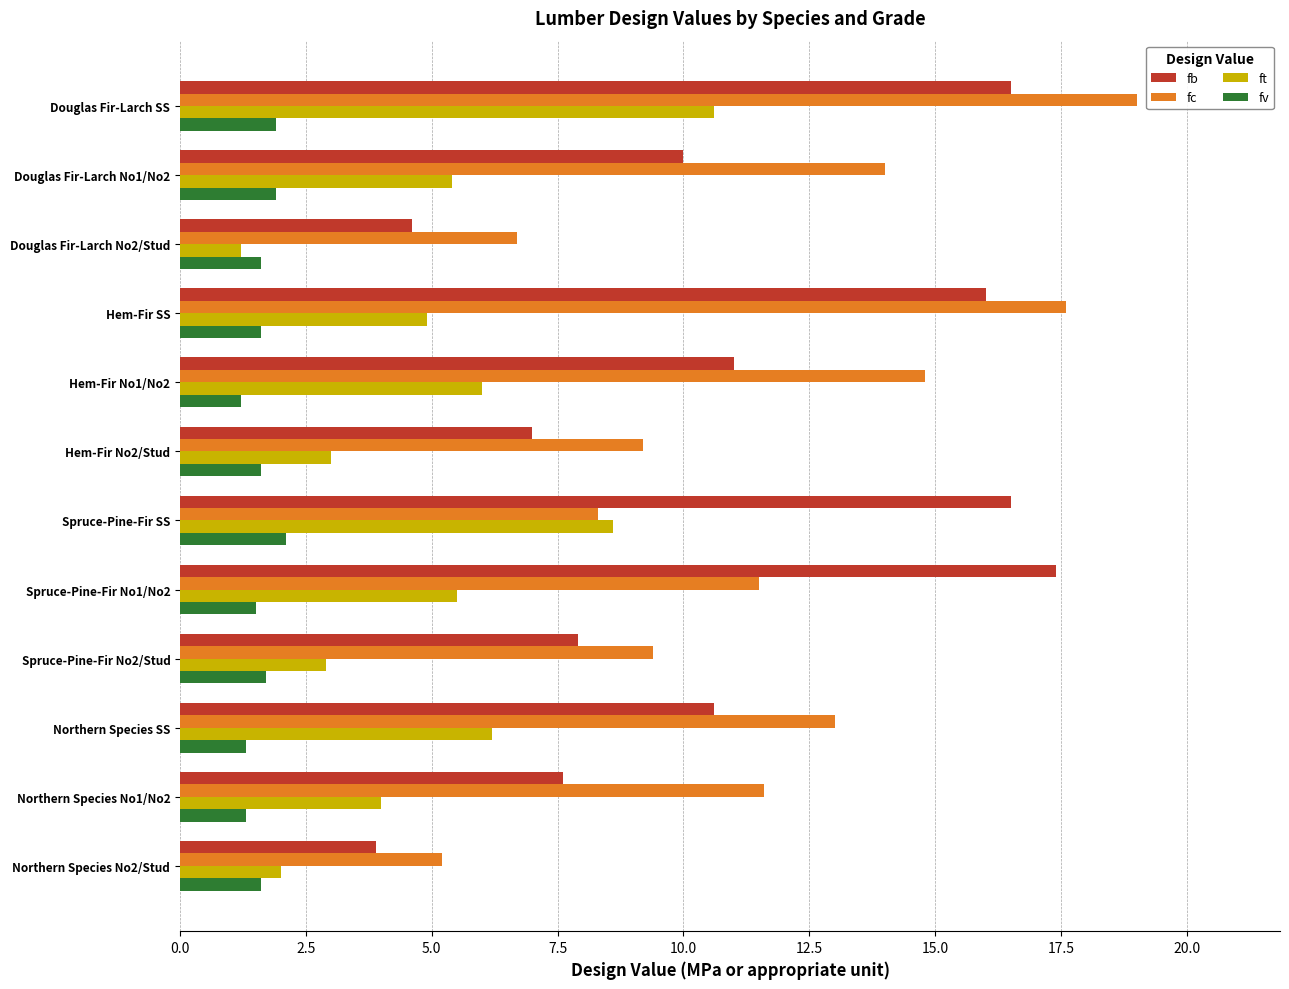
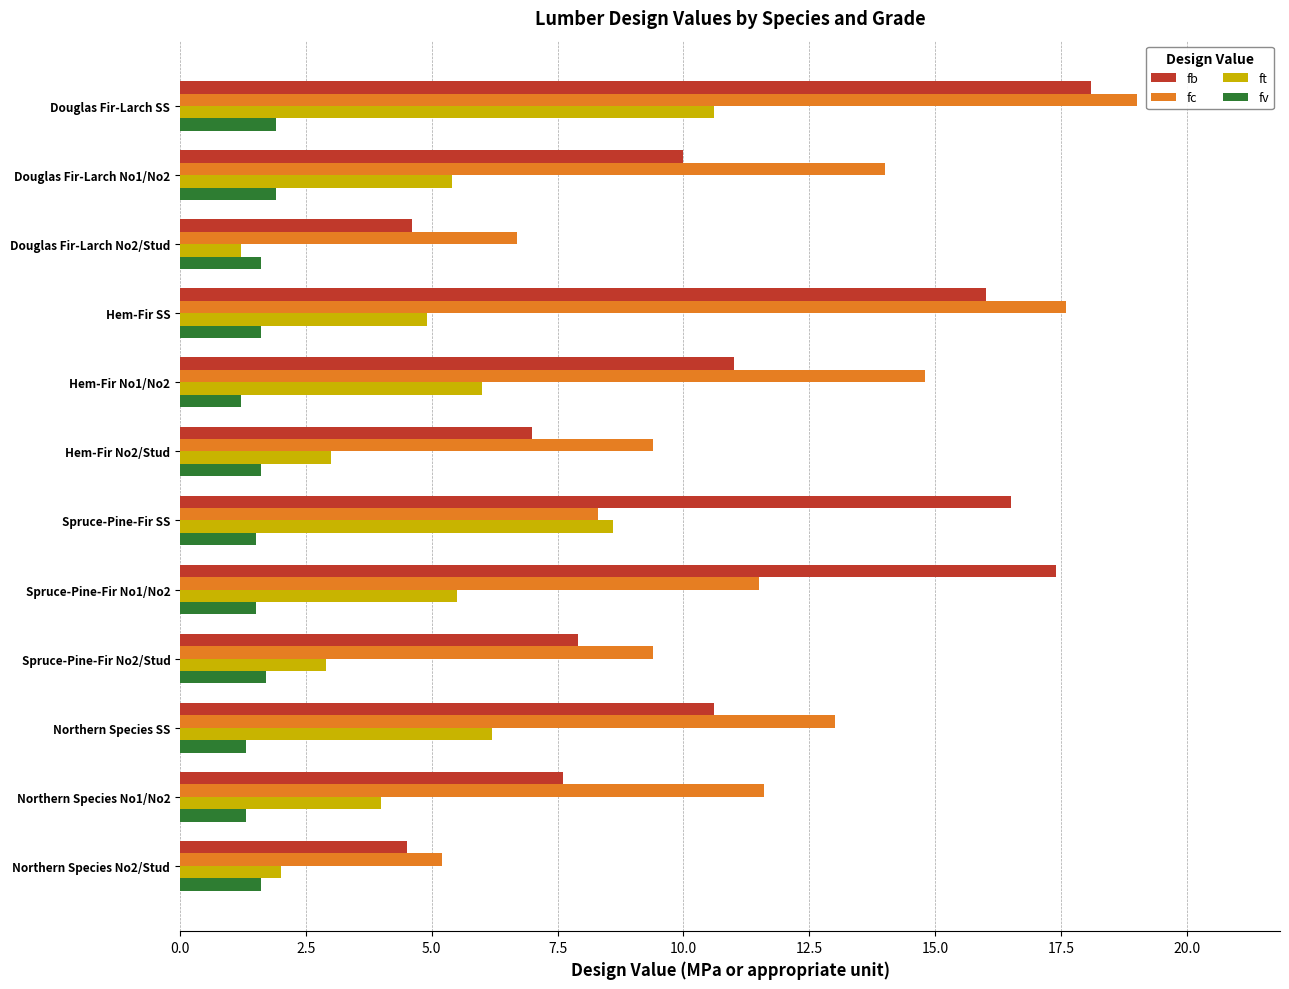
fb, Douglas Fir-Larch SS: 16.5 -> 18.1
fc, Hem-Fir No2/Stud: 9.2 -> 9.4
fv, Spruce-Pine-Fir SS: 2.1 -> 1.5
fb, Northern Species No2/Stud: 3.9 -> 4.5
